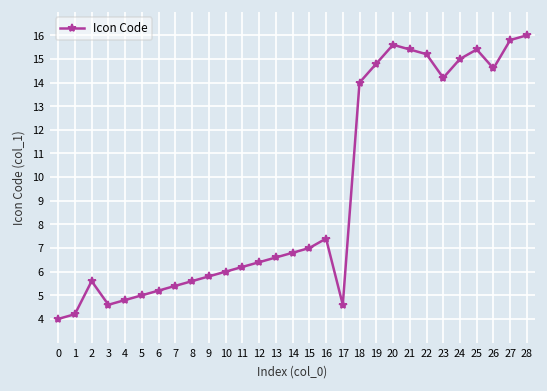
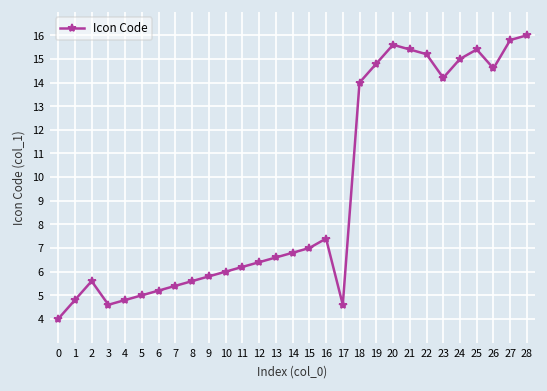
1: 4.2 -> 4.8
